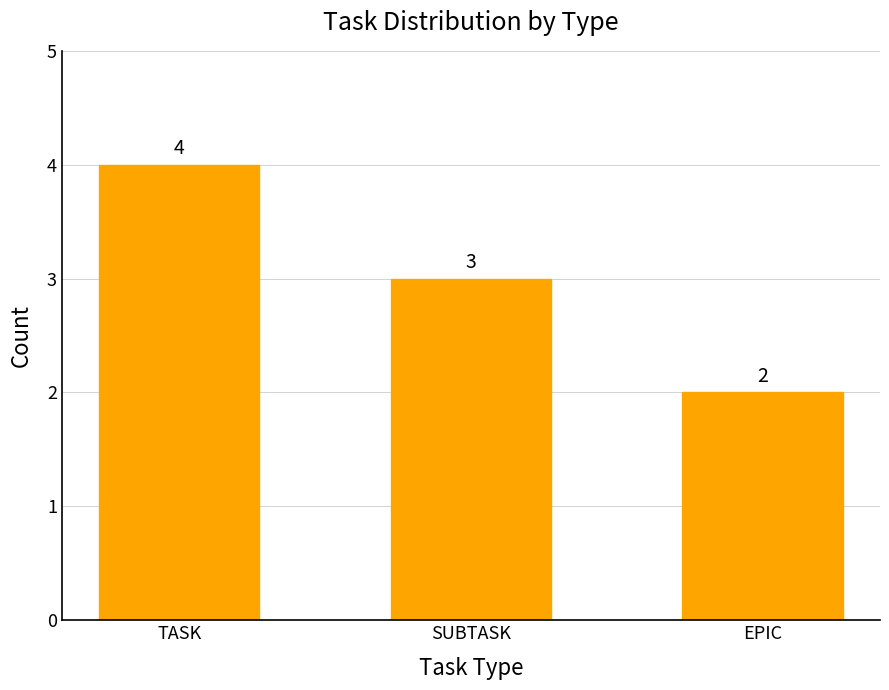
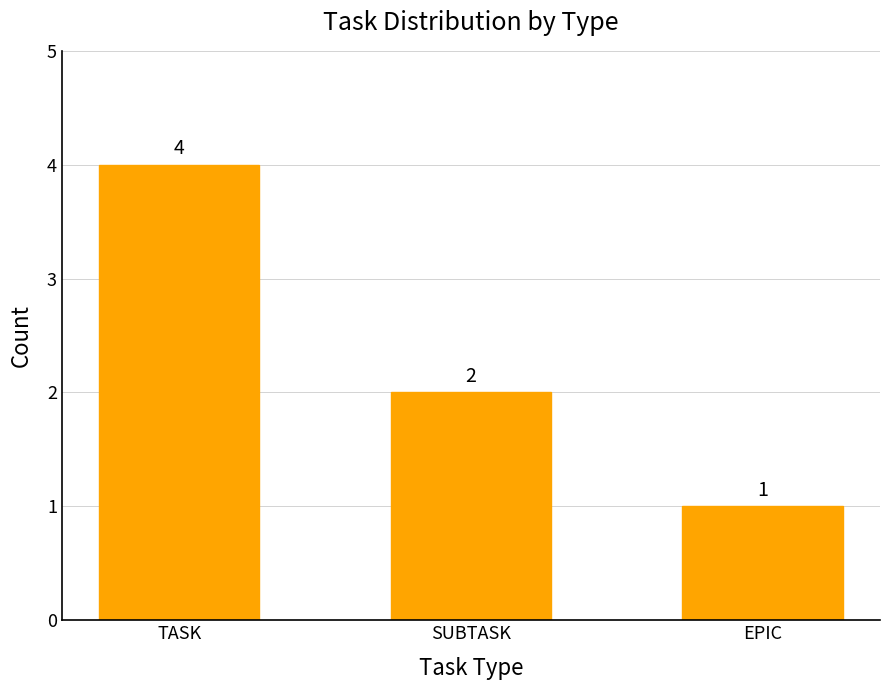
SUBTASK: 3 -> 2
EPIC: 2 -> 1
